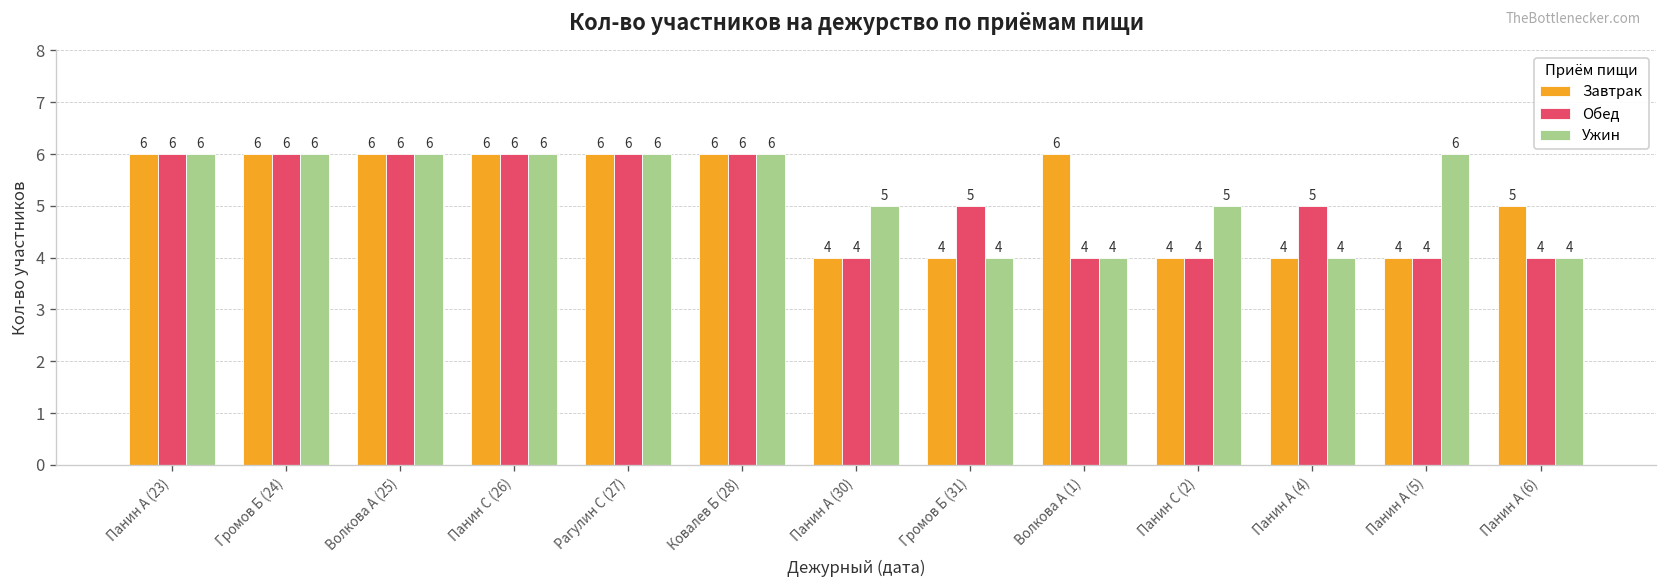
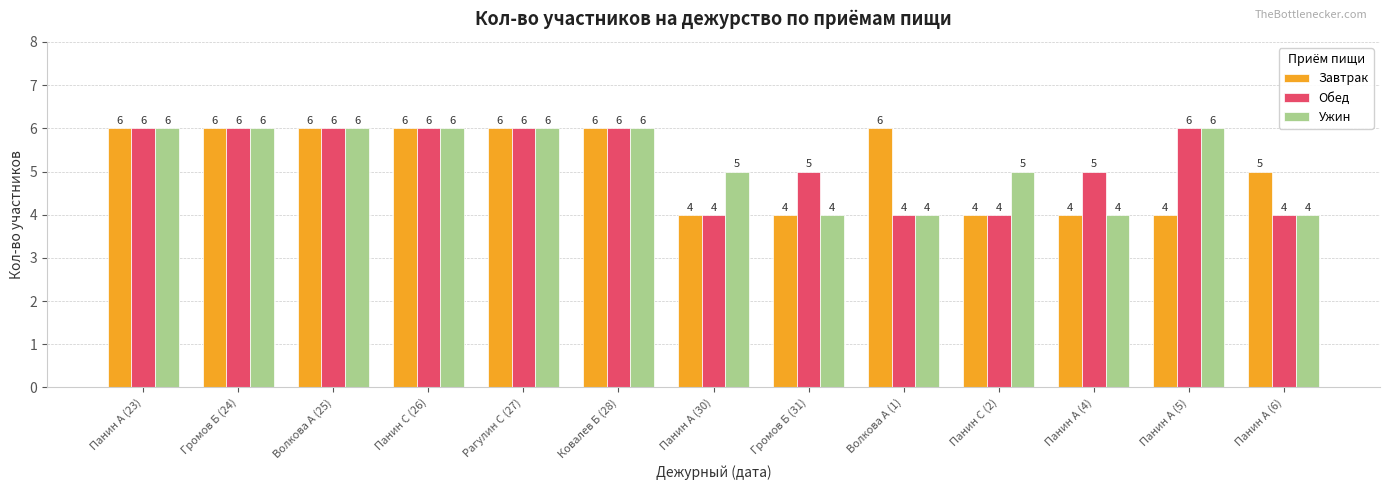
Обед, Панин А (5): 4 -> 6
